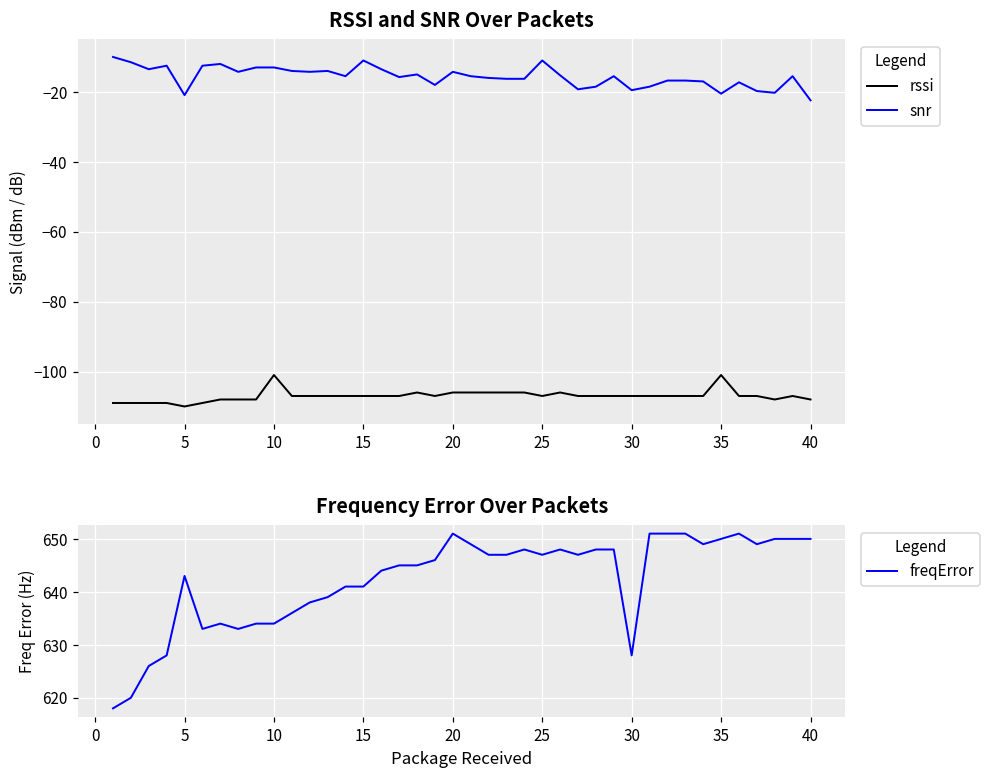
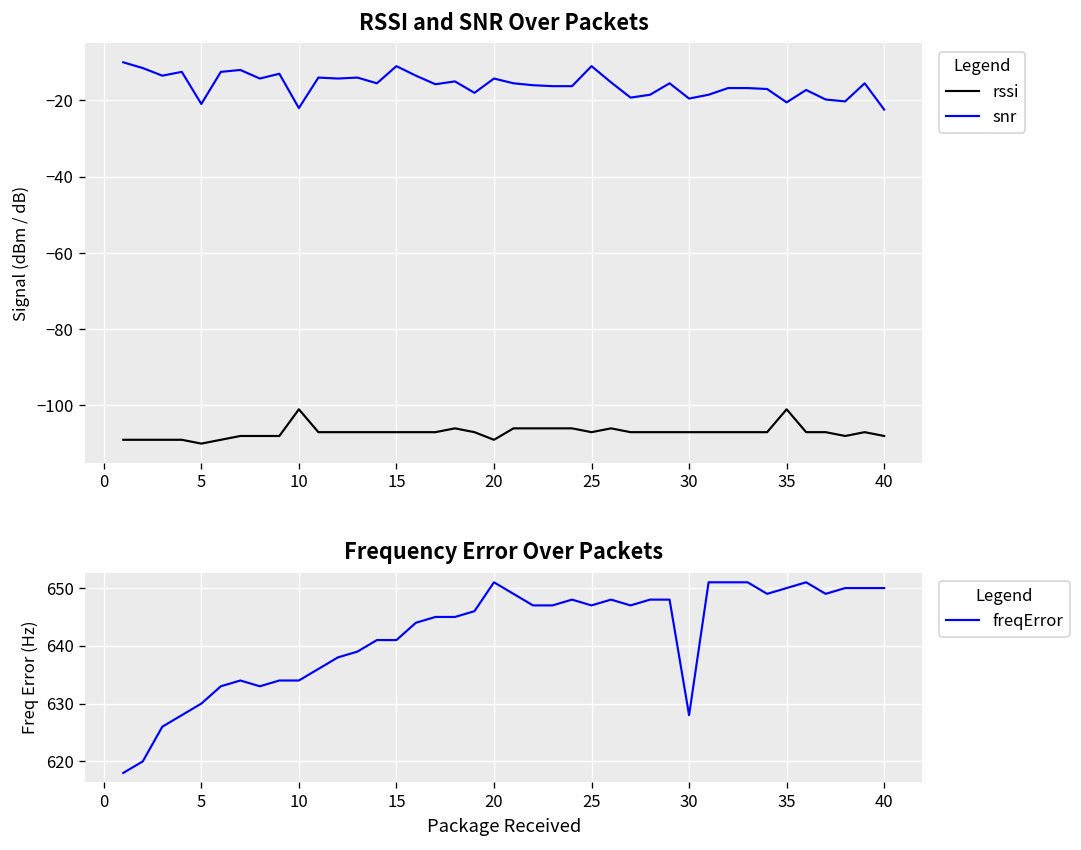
RSSI and SNR Over Packets, snr, 10: -13 -> -22
RSSI and SNR Over Packets, rssi, 20: -106 -> -109
Frequency Error Over Packets, 5: 643 -> 630
